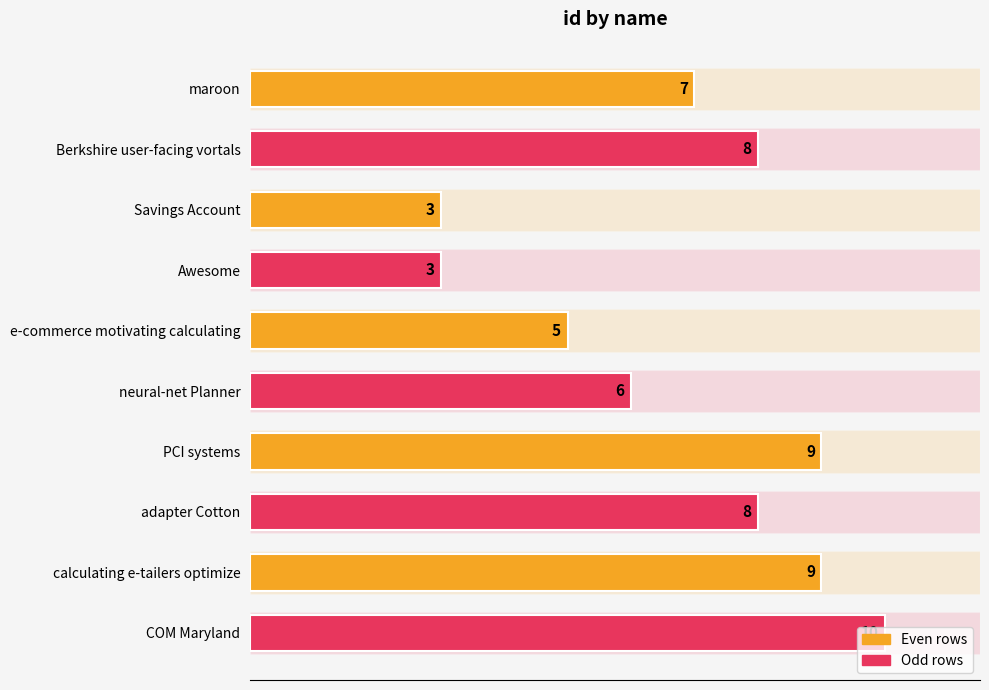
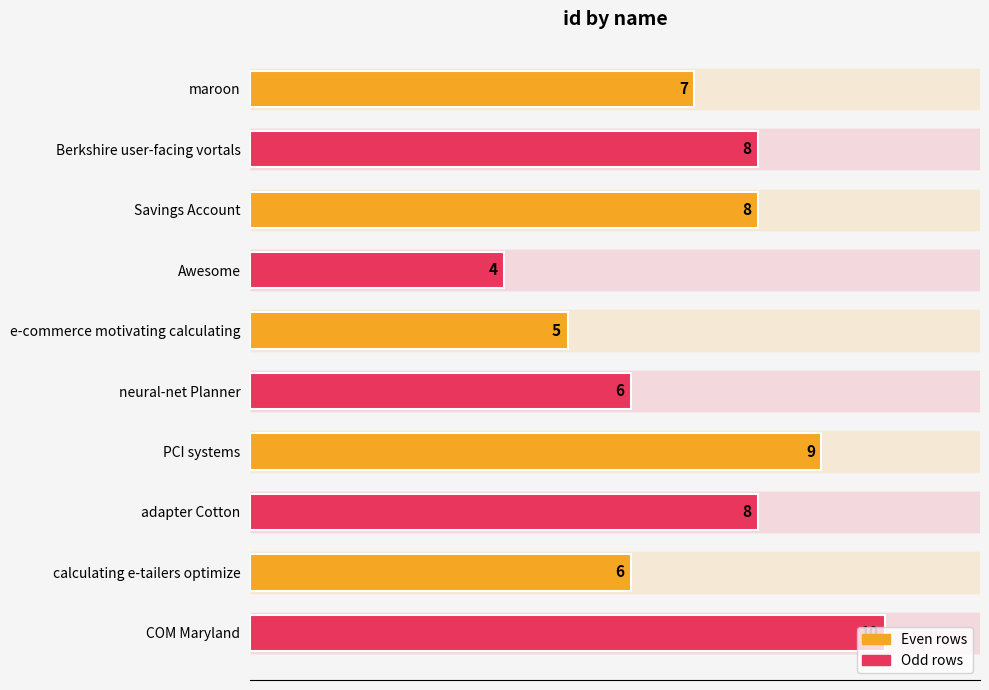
Savings Account: 3 -> 8
Awesome: 3 -> 4
calculating e-tailers optimize: 9 -> 6
